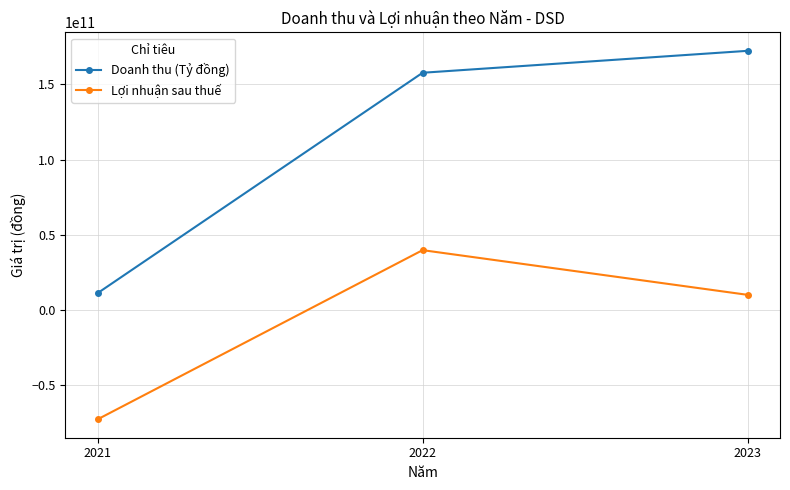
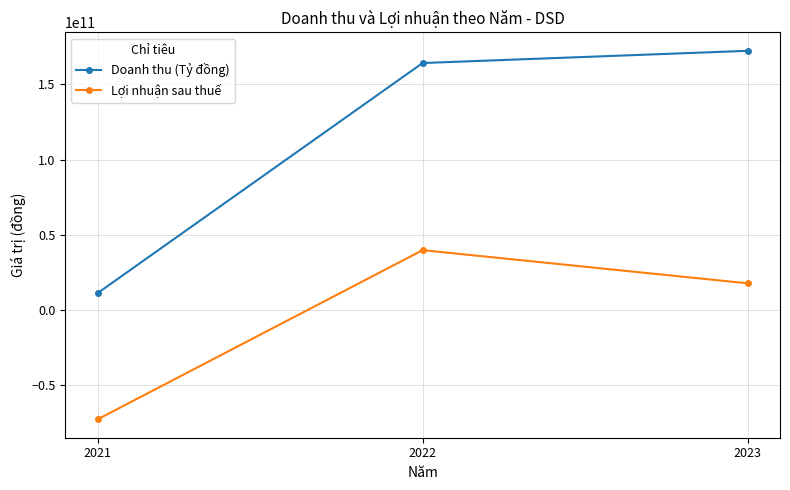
Doanh thu (Tỷ đồng), 2022: 158000000000 -> 164000000000
Lợi nhuận sau thuế, 2023: 10000000000 -> 18000000000
